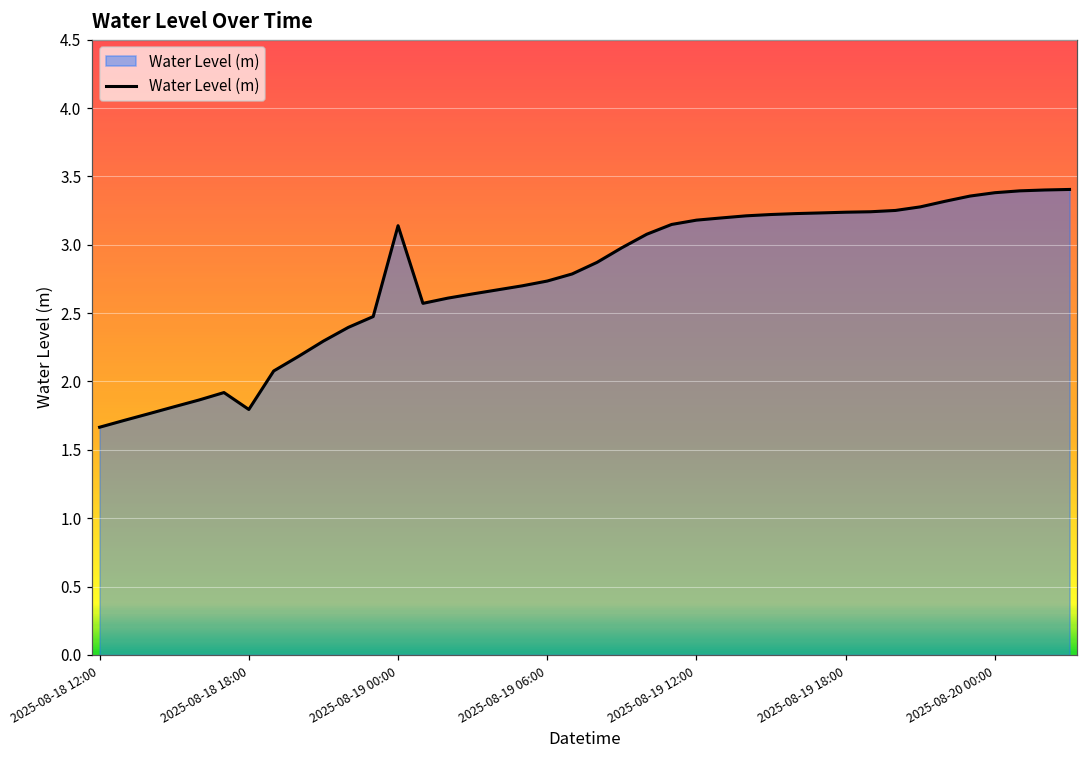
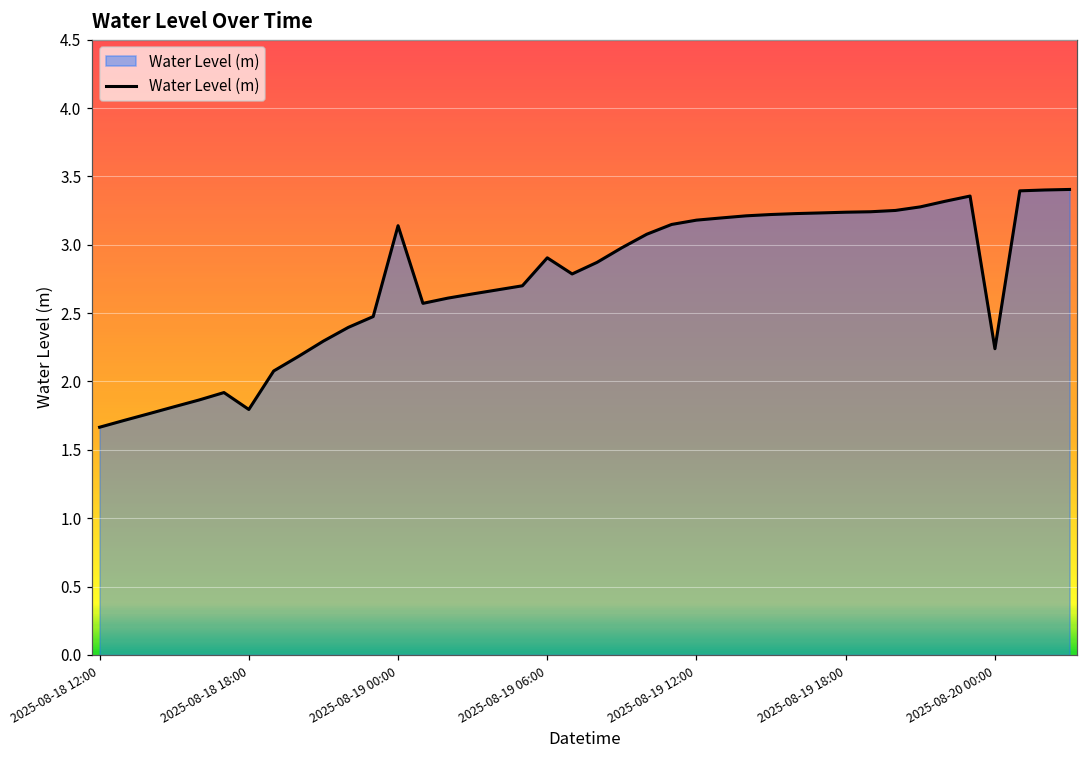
2025-08-19 06:00: 2.73 -> 2.90
2025-08-20 00:00: 3.38 -> 2.24
